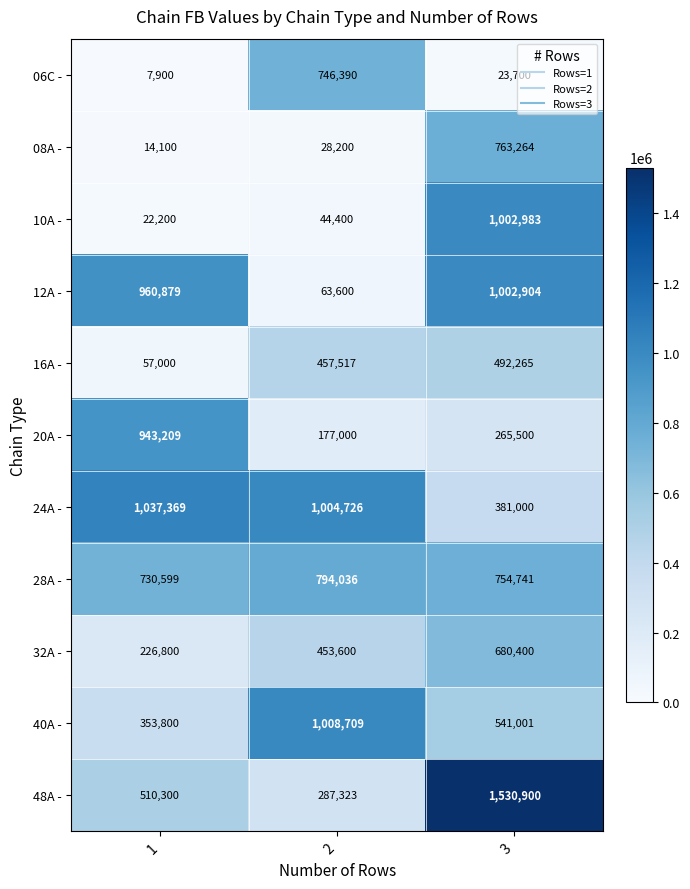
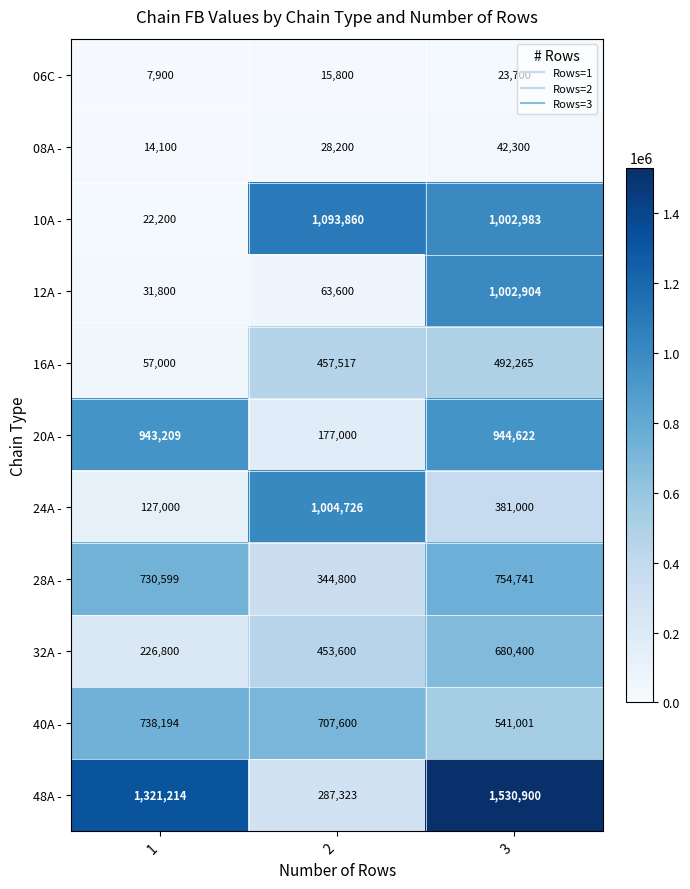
06C -, 2: 746,390 -> 15,800
08A -, 3: 763,264 -> 42,300
10A -, 2: 44,400 -> 1,093,860
12A -, 1: 960,879 -> 31,800
20A -, 3: 265,500 -> 944,622
24A -, 1: 1,037,369 -> 127,000
28A -, 2: 794,036 -> 344,800
40A -, 1: 353,800 -> 738,194
40A -, 2: 1,008,709 -> 707,600
48A -, 1: 510,300 -> 1,321,214
